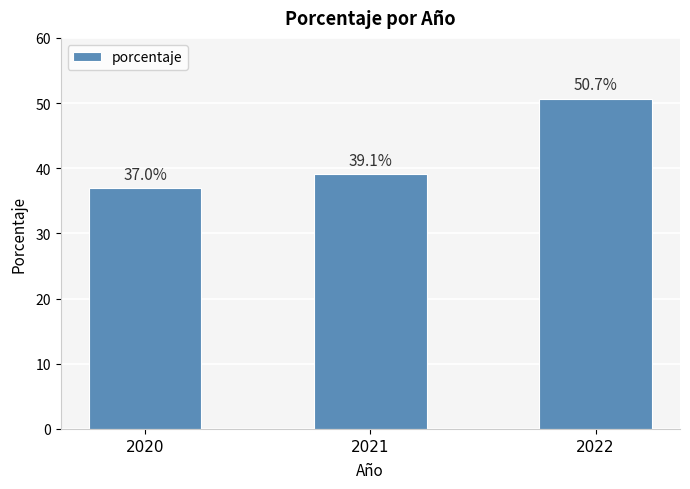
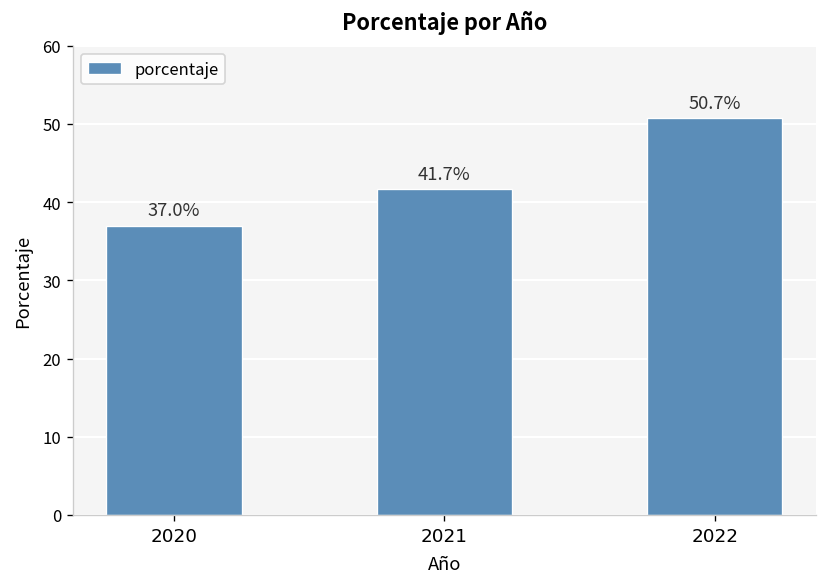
2021: 39.1% -> 41.7%
